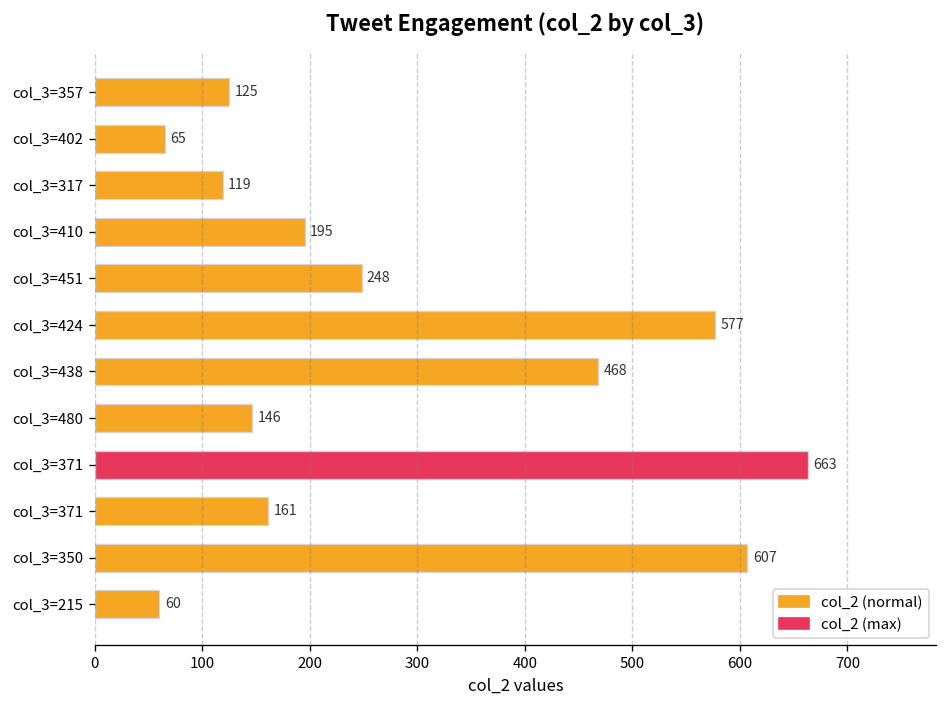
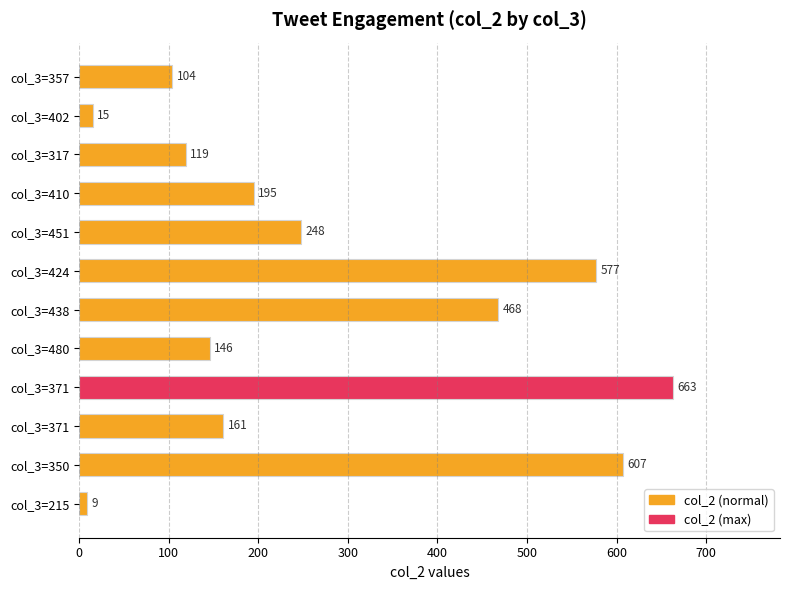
col_3=357: 125 -> 104
col_3=402: 65 -> 15
col_3=215: 60 -> 9
